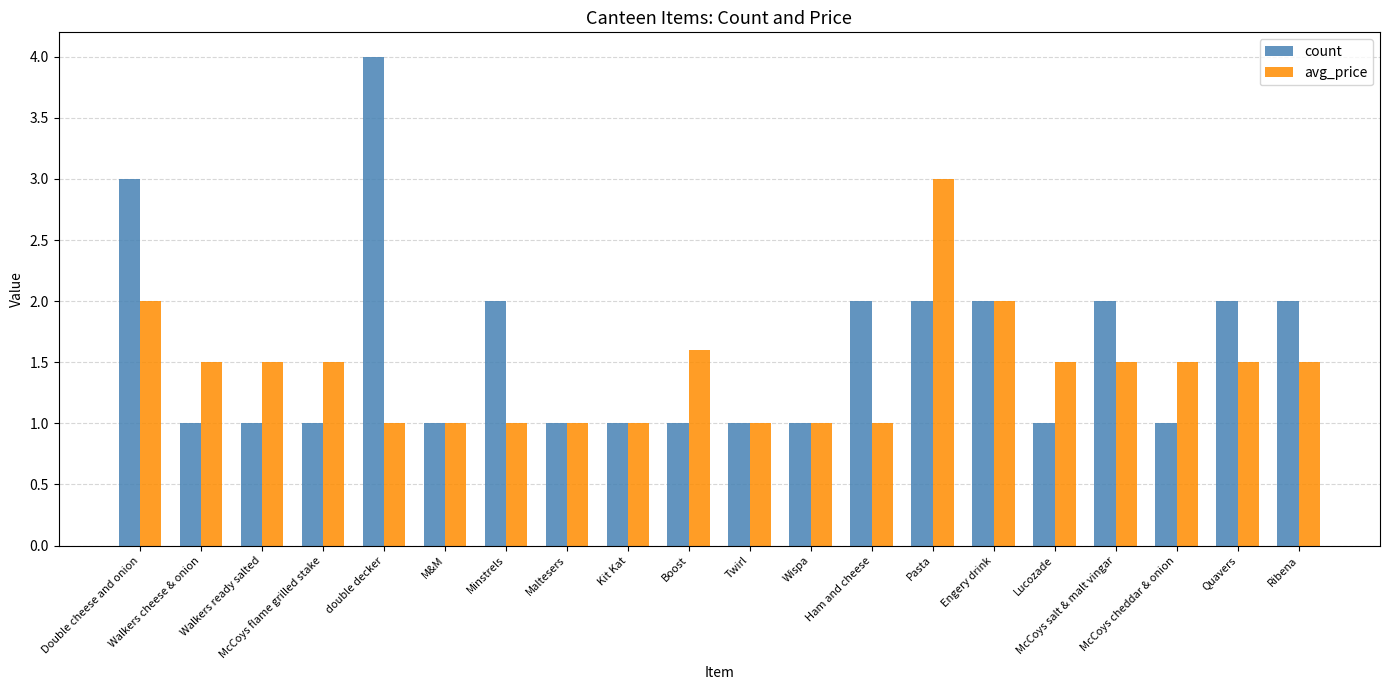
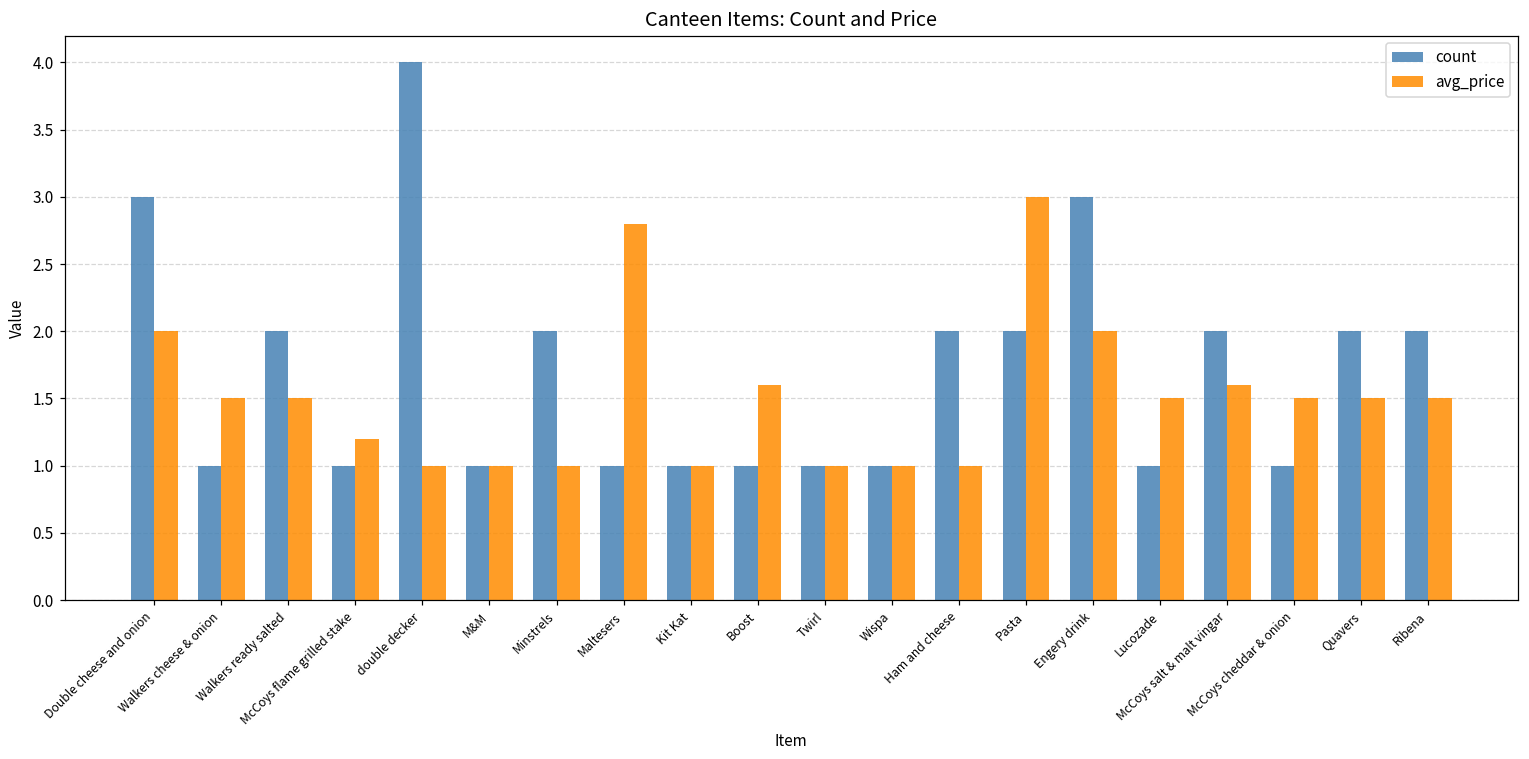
count, Walkers ready salted: 1 -> 2
avg_price, McCoys flame grilled stake: 1.5 -> 1.2
avg_price, Maltesers: 1.0 -> 2.8
count, Engery drink: 2 -> 3
avg_price, McCoys salt & malt vingar: 1.5 -> 1.6
